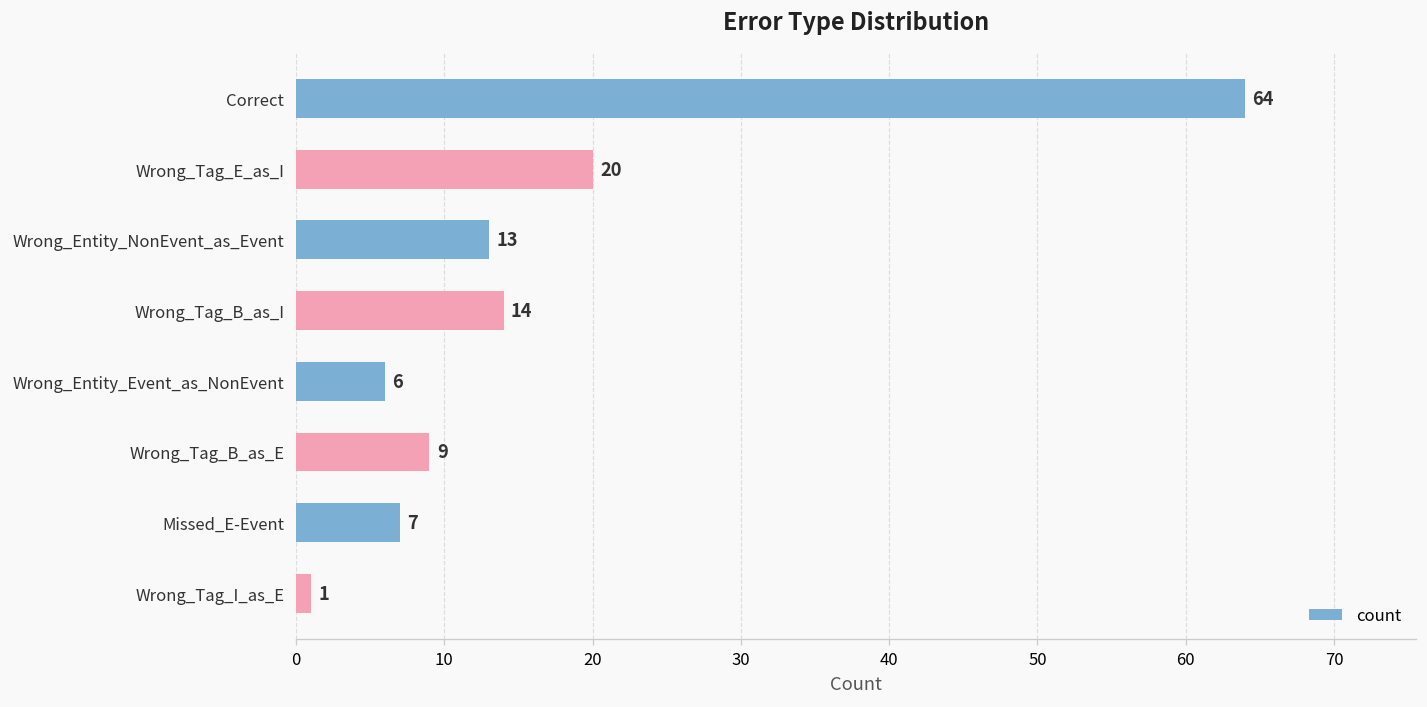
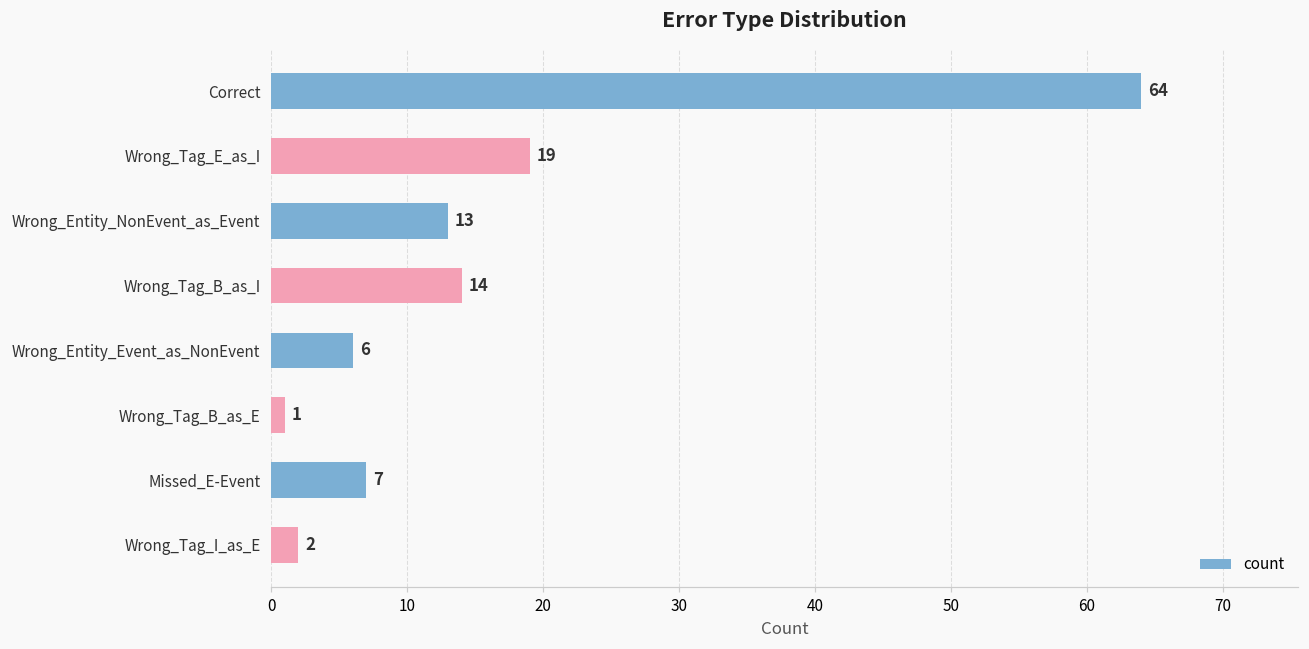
Wrong_Tag_E_as_I: 20 -> 19
Wrong_Tag_B_as_E: 9 -> 1
Wrong_Tag_I_as_E: 1 -> 2
